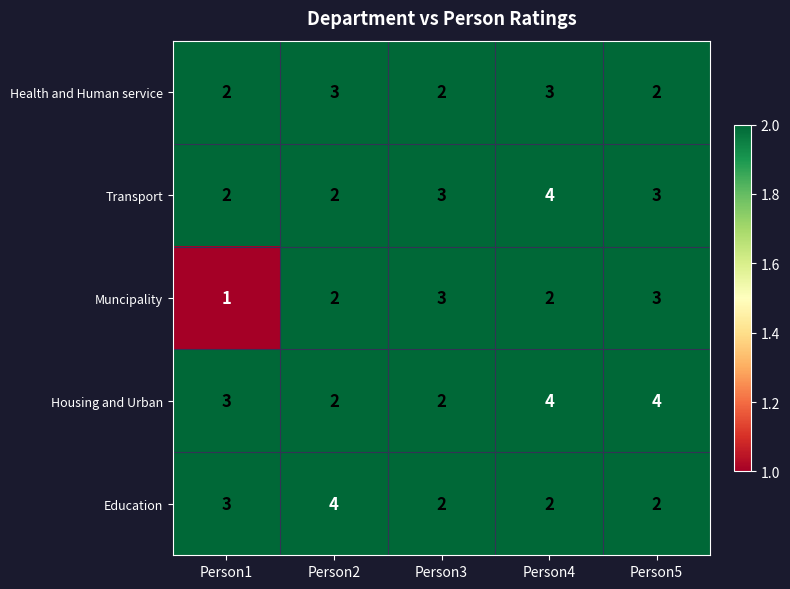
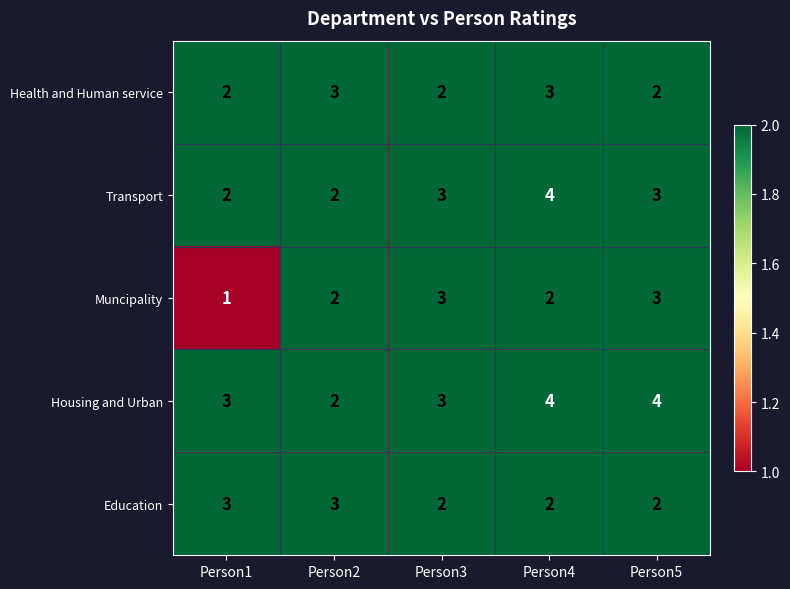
Housing and Urban, Person3: 2 -> 3
Education, Person2: 4 -> 3
